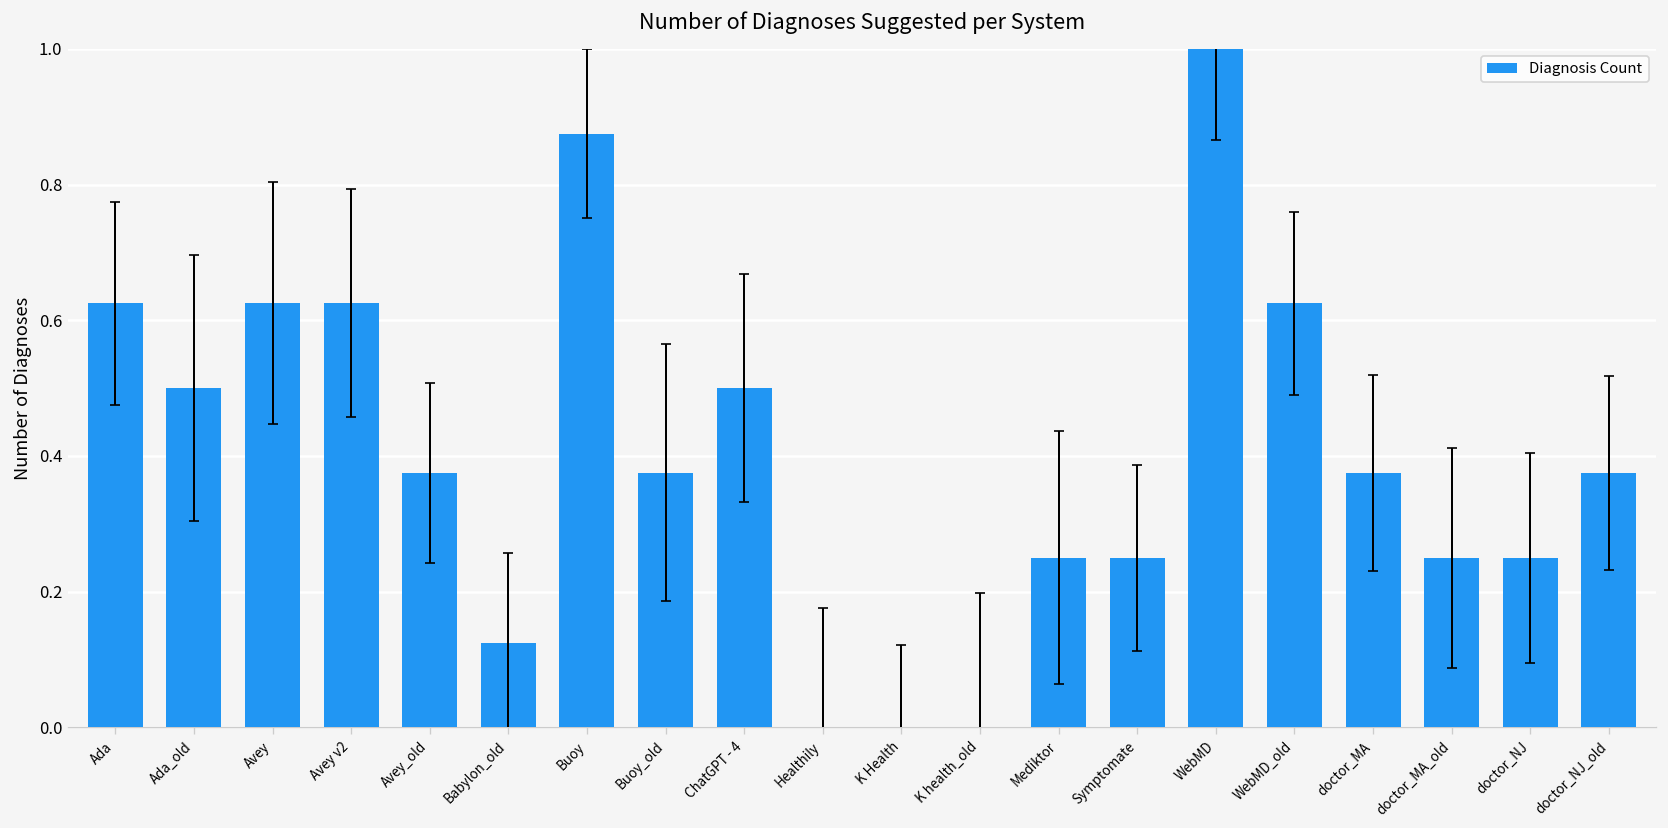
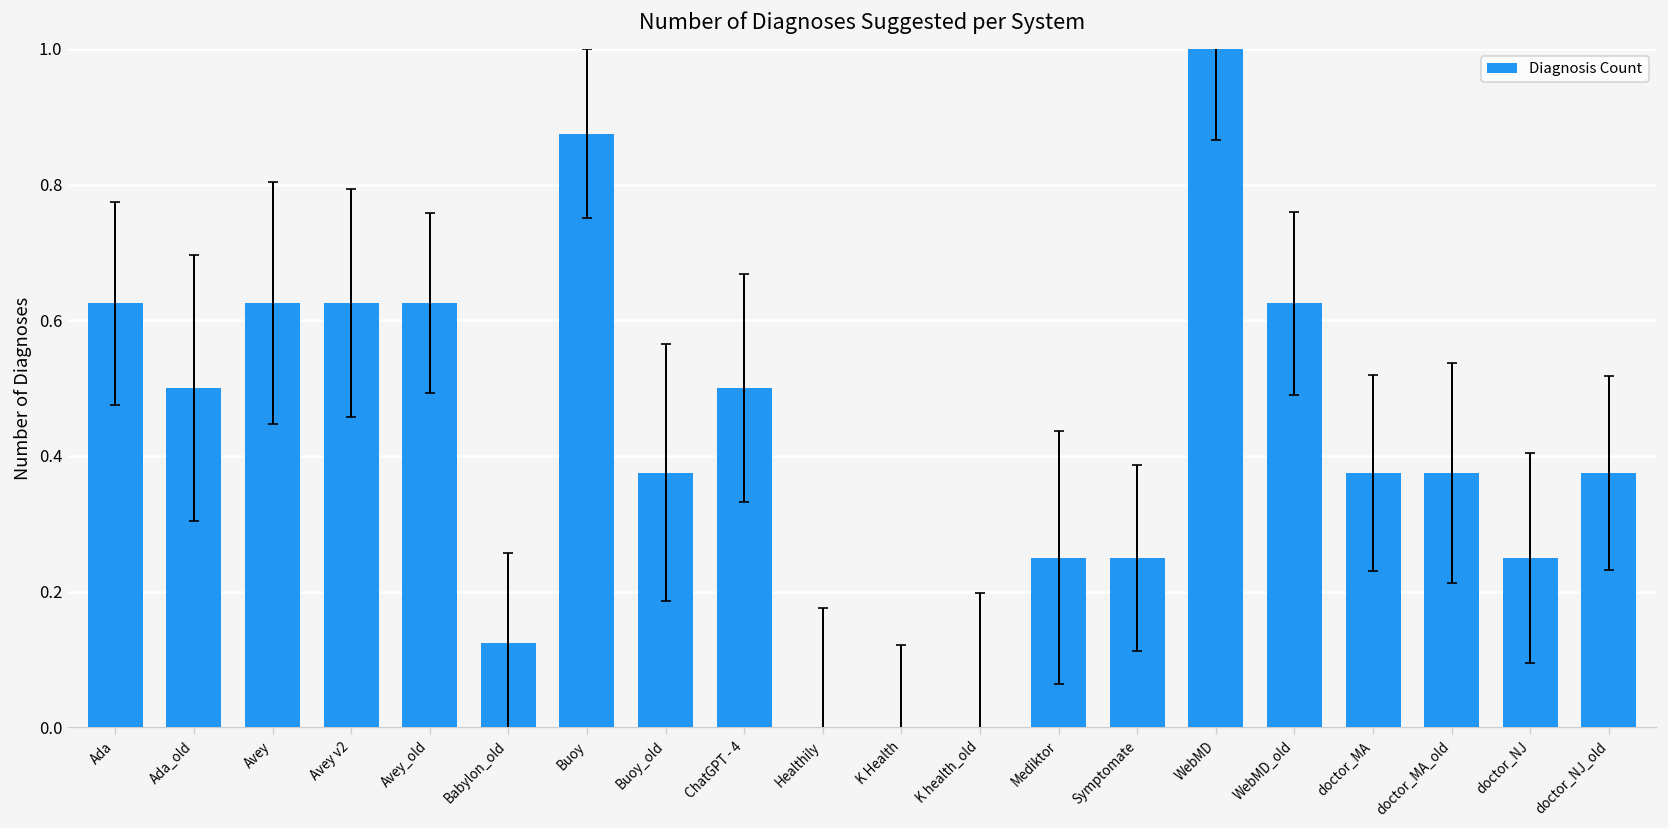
Diagnosis Count, Avey_old: 0.38 -> 0.63
Diagnosis Count, doctor_MA_old: 0.25 -> 0.38
